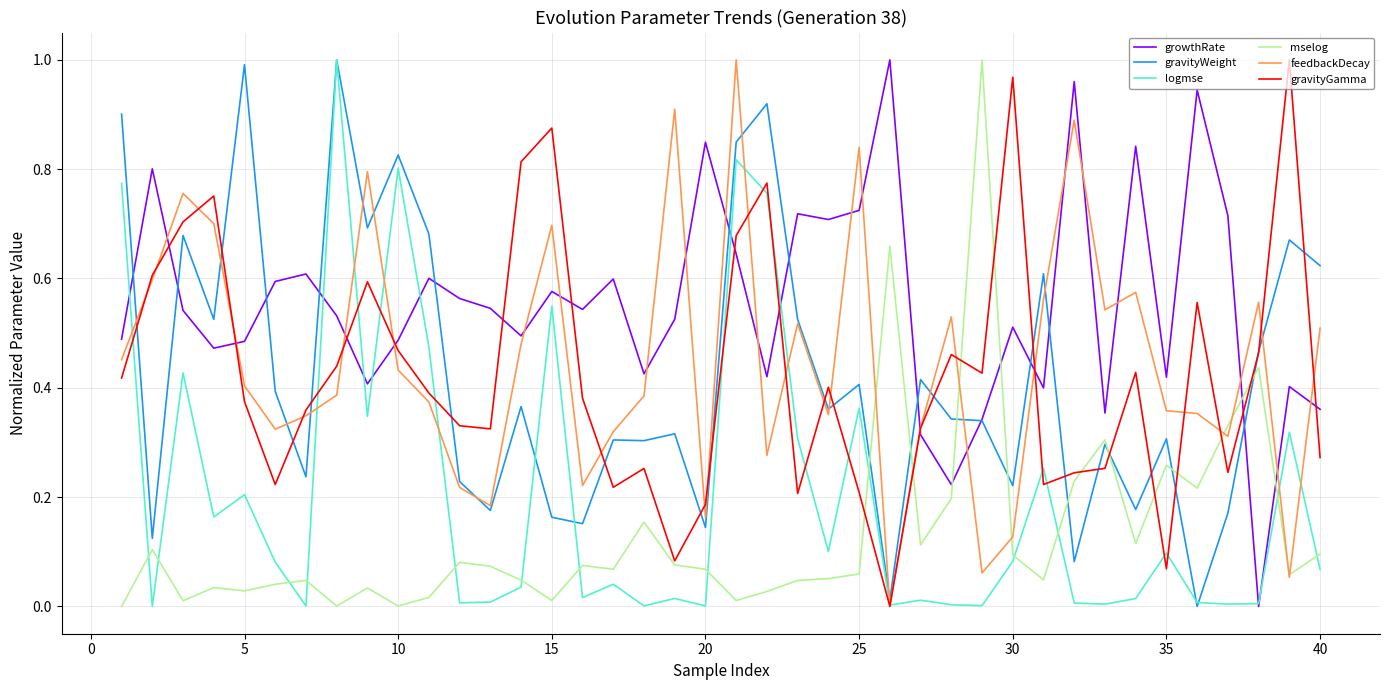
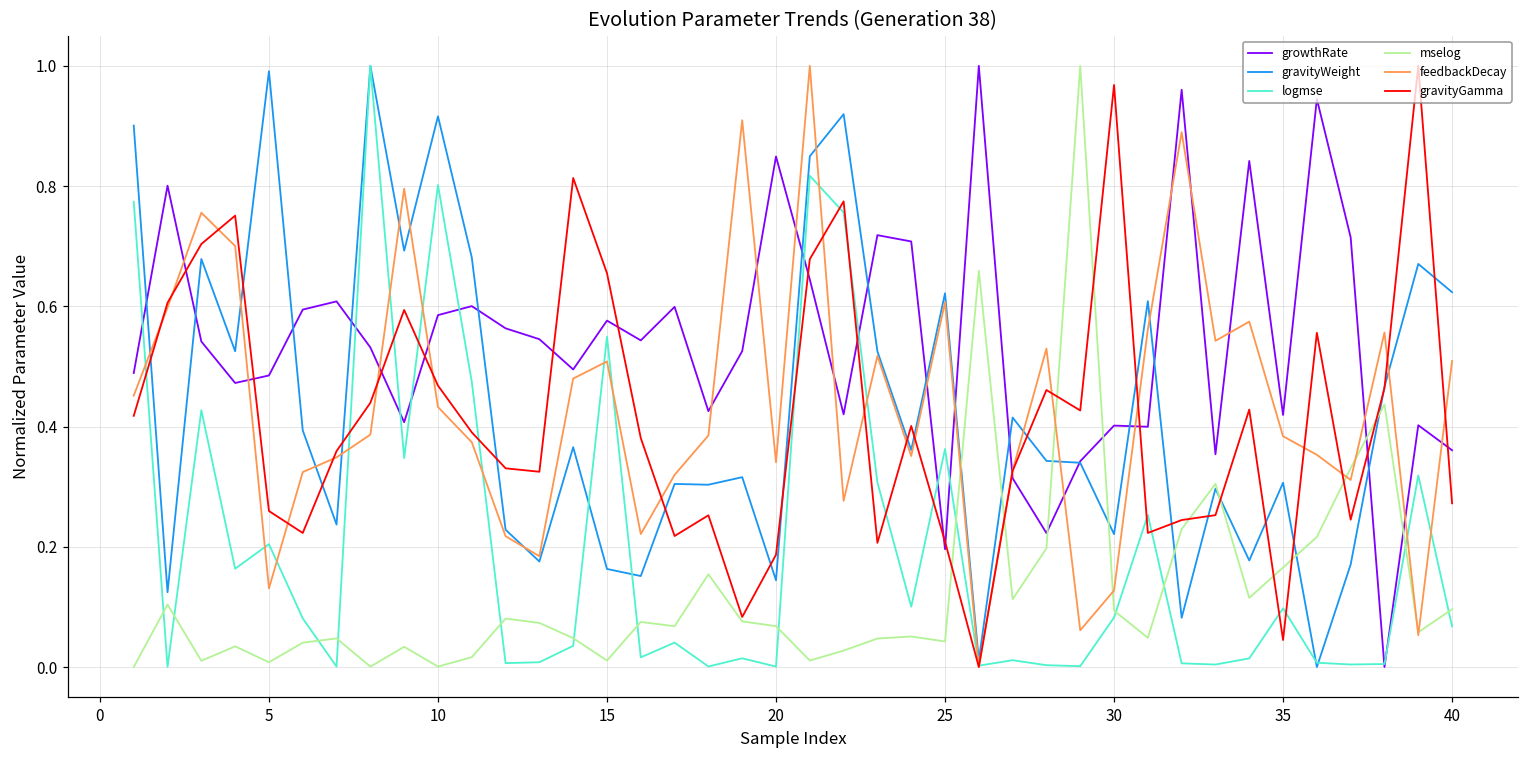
mselog, 5: 0.03 -> 0.01
feedbackDecay, 5: 0.40 -> 0.13
gravityGamma, 5: 0.37 -> 0.26
growthRate, 10: 0.49 -> 0.59
gravityWeight, 10: 0.83 -> 0.92
feedbackDecay, 15: 0.70 -> 0.51
gravityGamma, 15: 0.88 -> 0.66
feedbackDecay, 20: 0.16 -> 0.34
growthRate, 25: 0.72 -> 0.20
gravityWeight, 25: 0.41 -> 0.62
mselog, 25: 0.06 -> 0.04
feedbackDecay, 25: 0.84 -> 0.61
growthRate, 30: 0.51 -> 0.40
mselog, 35: 0.26 -> 0.17
feedbackDecay, 35: 0.36 -> 0.38
gravityGamma, 35: 0.07 -> 0.04
